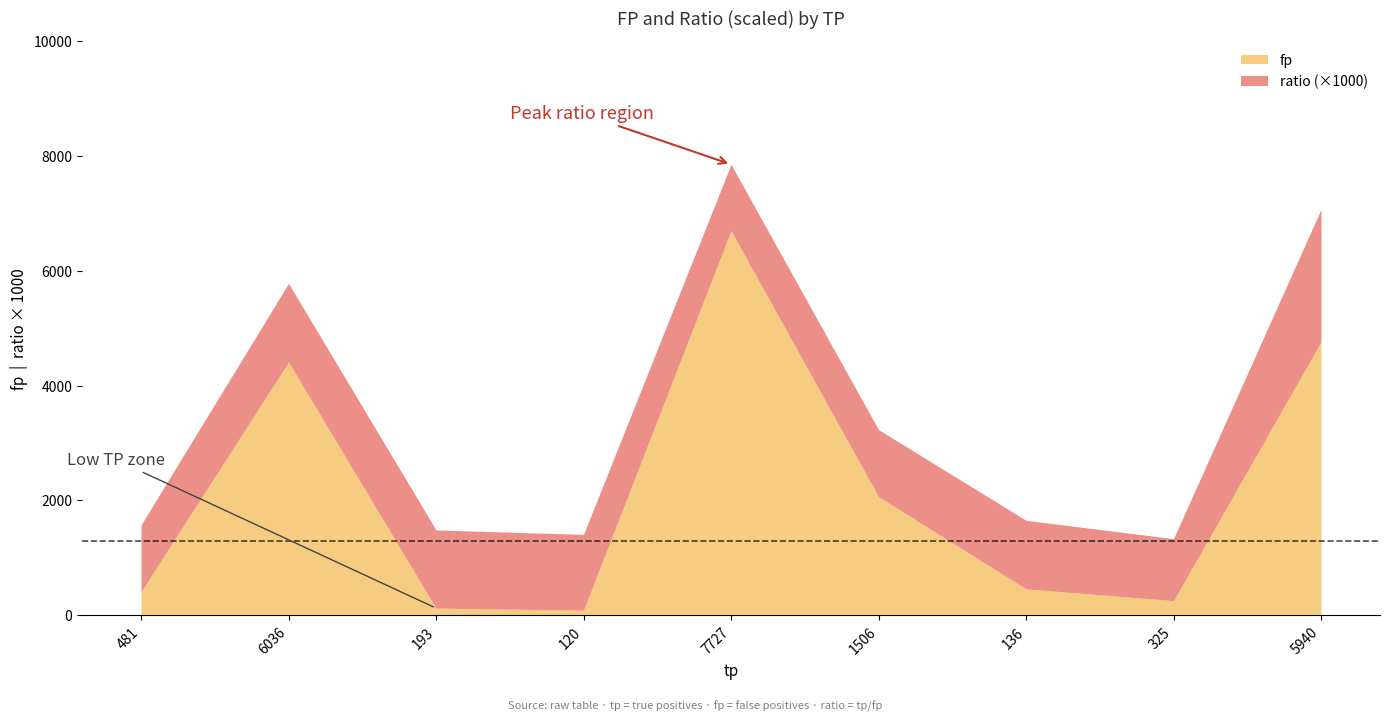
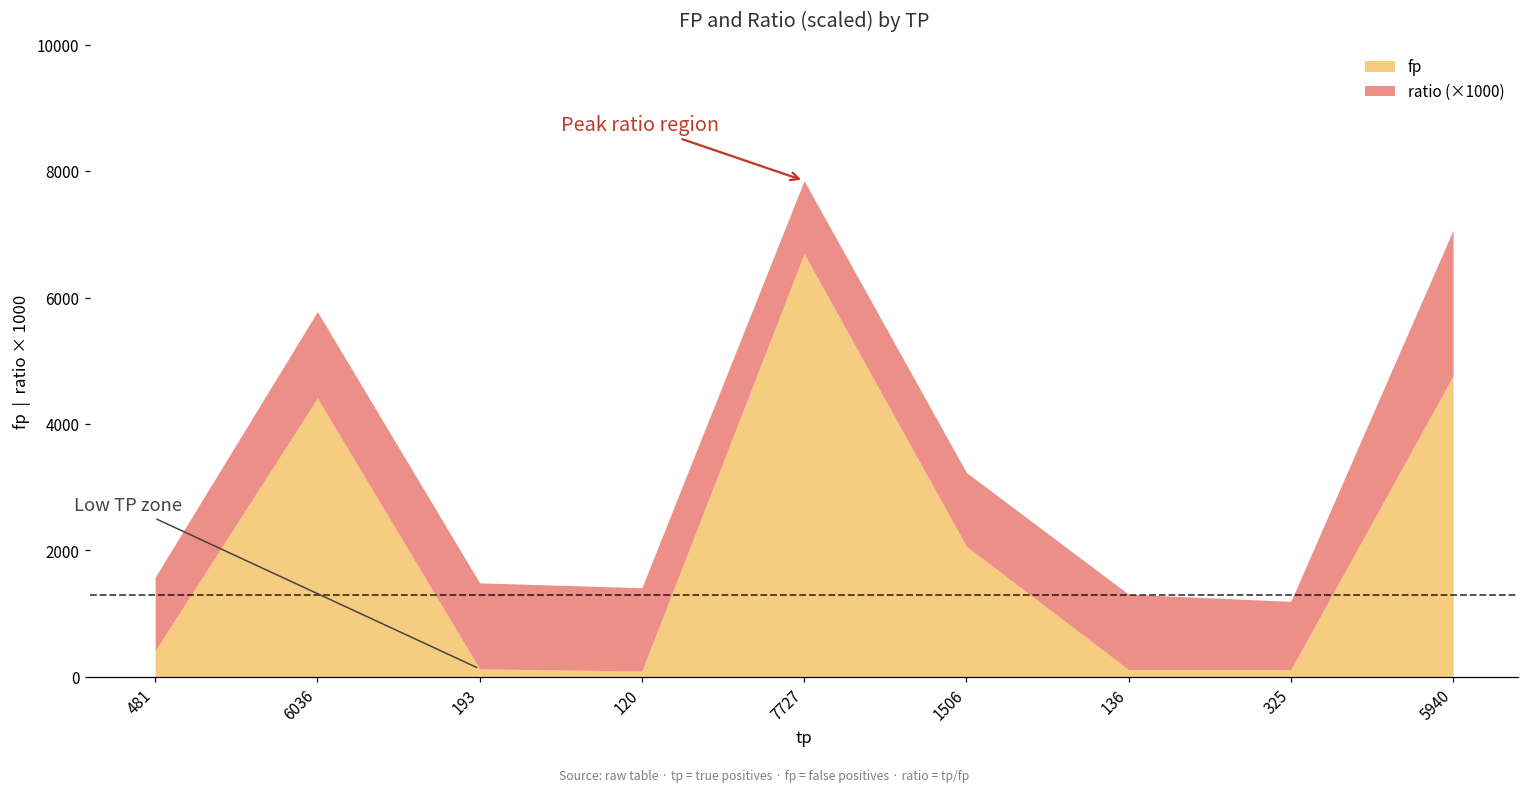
fp, 136: 500 -> 100
fp, 325: 300 -> 100
